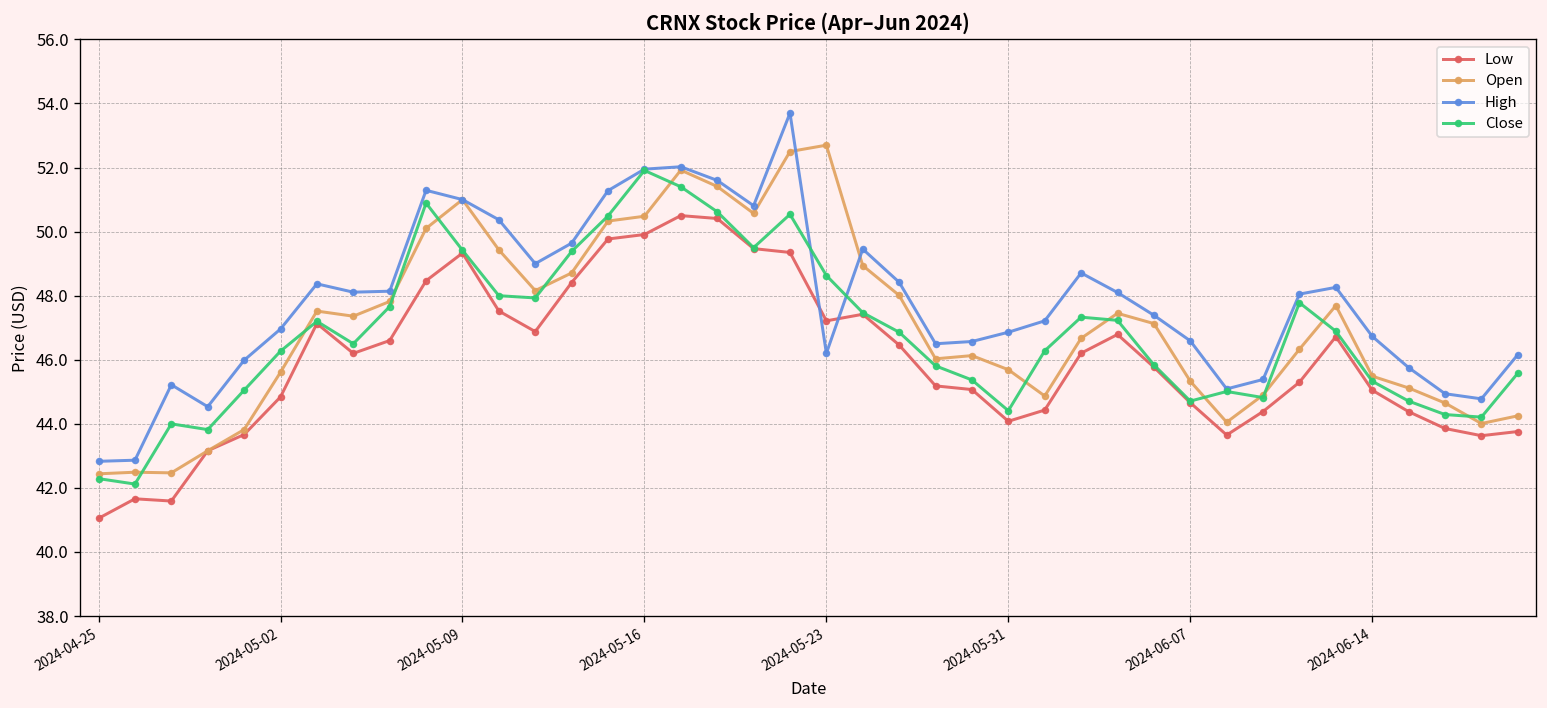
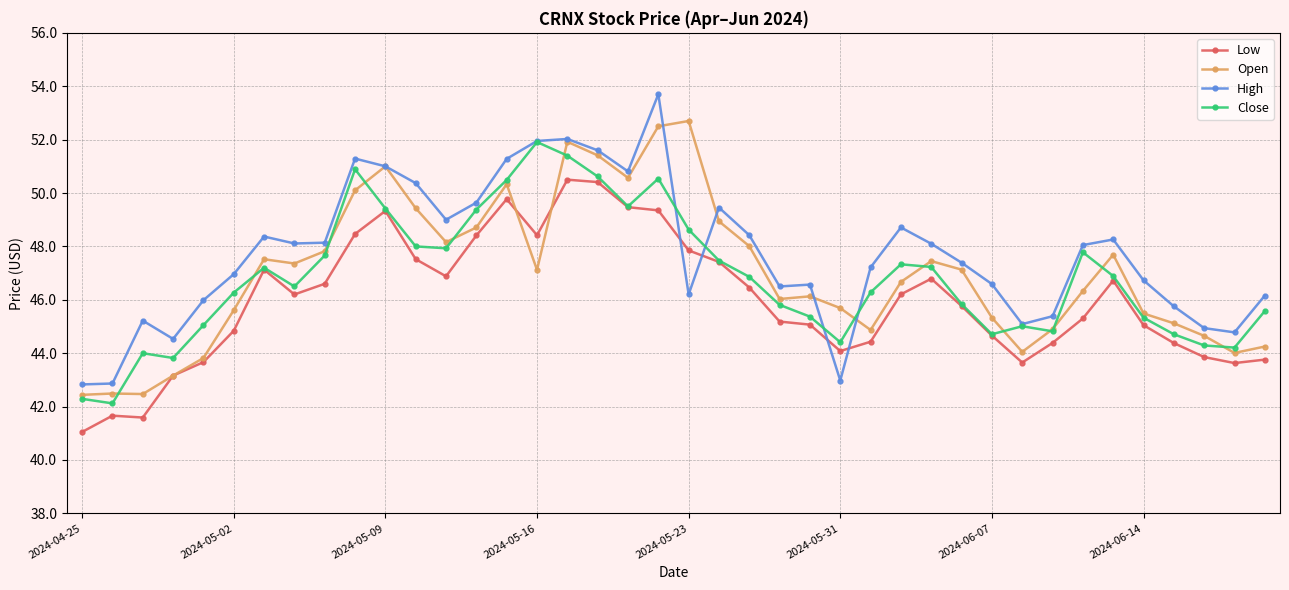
Low, 2024-05-16: 49.9 -> 48.4
Open, 2024-05-16: 50.5 -> 47.1
Low, 2024-05-23: 47.2 -> 47.8
High, 2024-05-31: 46.9 -> 43.0
